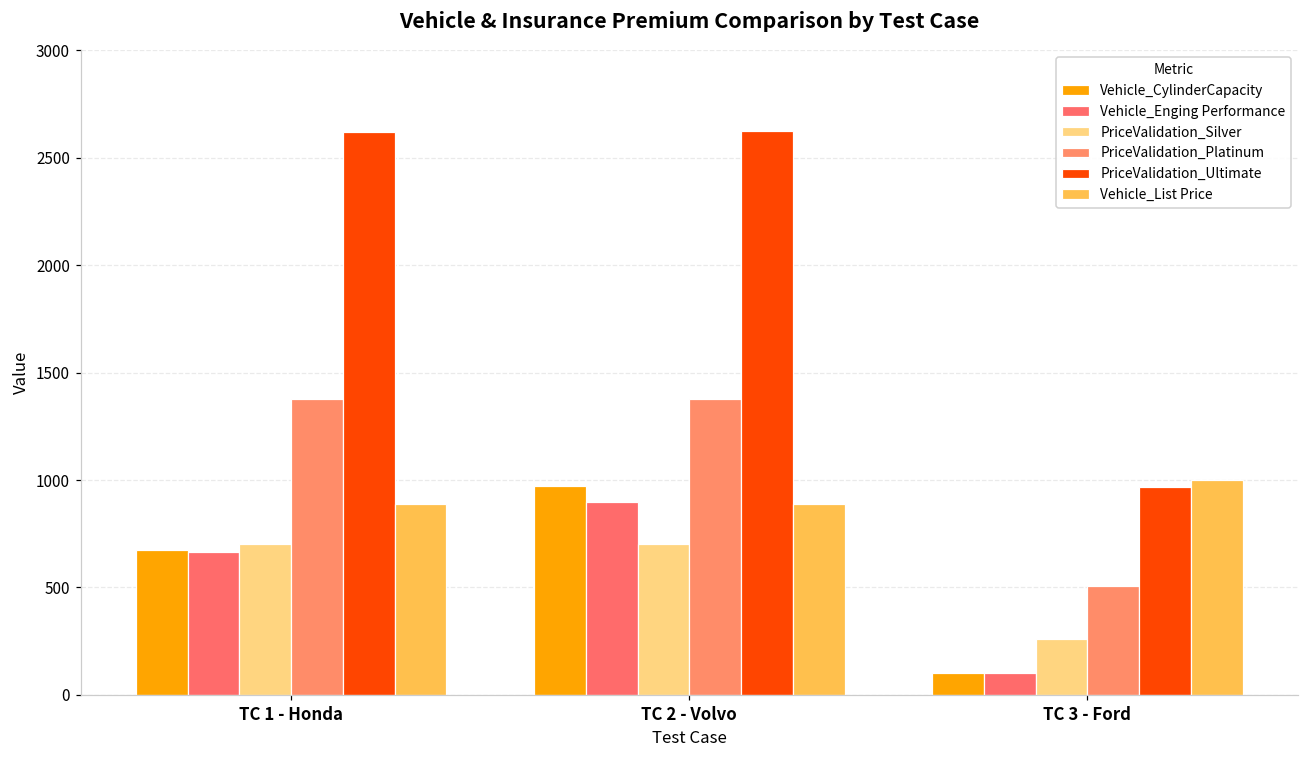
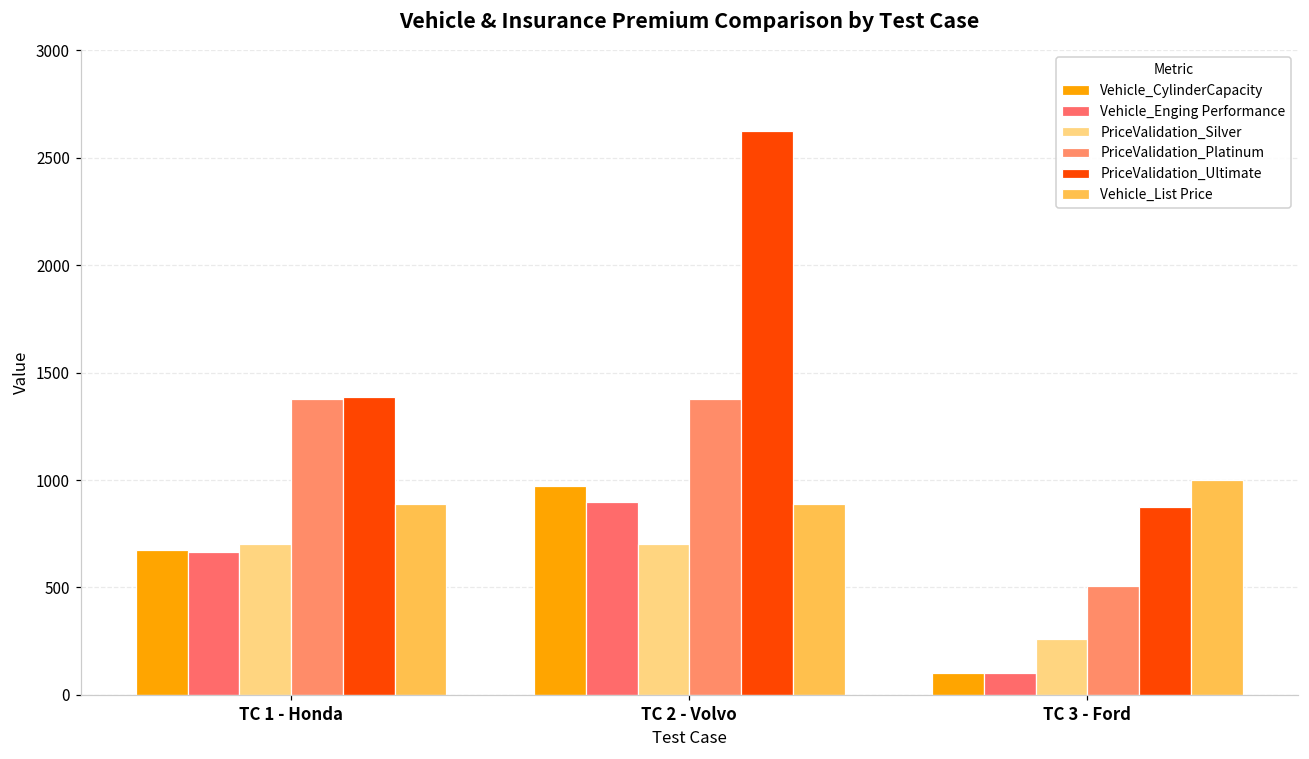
PriceValidation_Ultimate, TC 1 - Honda: 2620 -> 1390
PriceValidation_Ultimate, TC 3 - Ford: 970 -> 870
